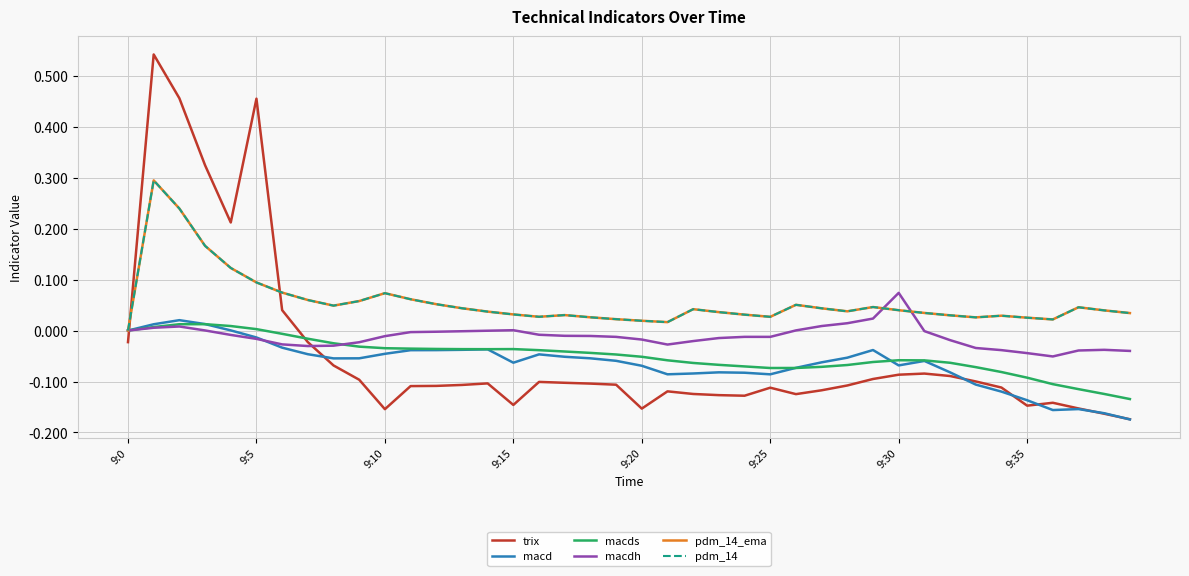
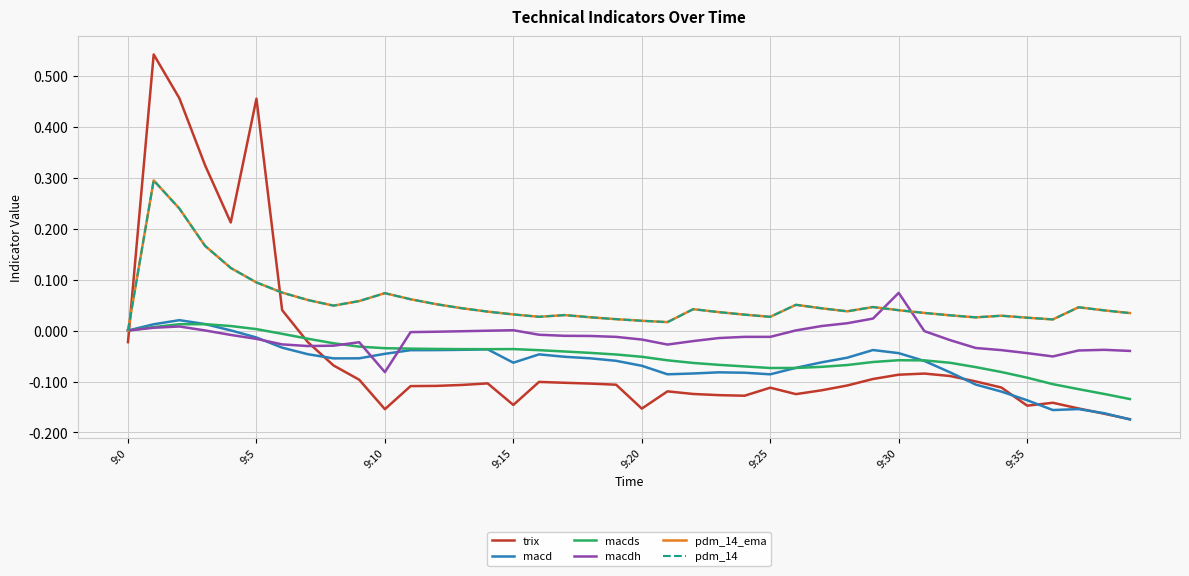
macdh, 9:10: -0.01 -> -0.08
macd, 9:30: -0.07 -> -0.04
